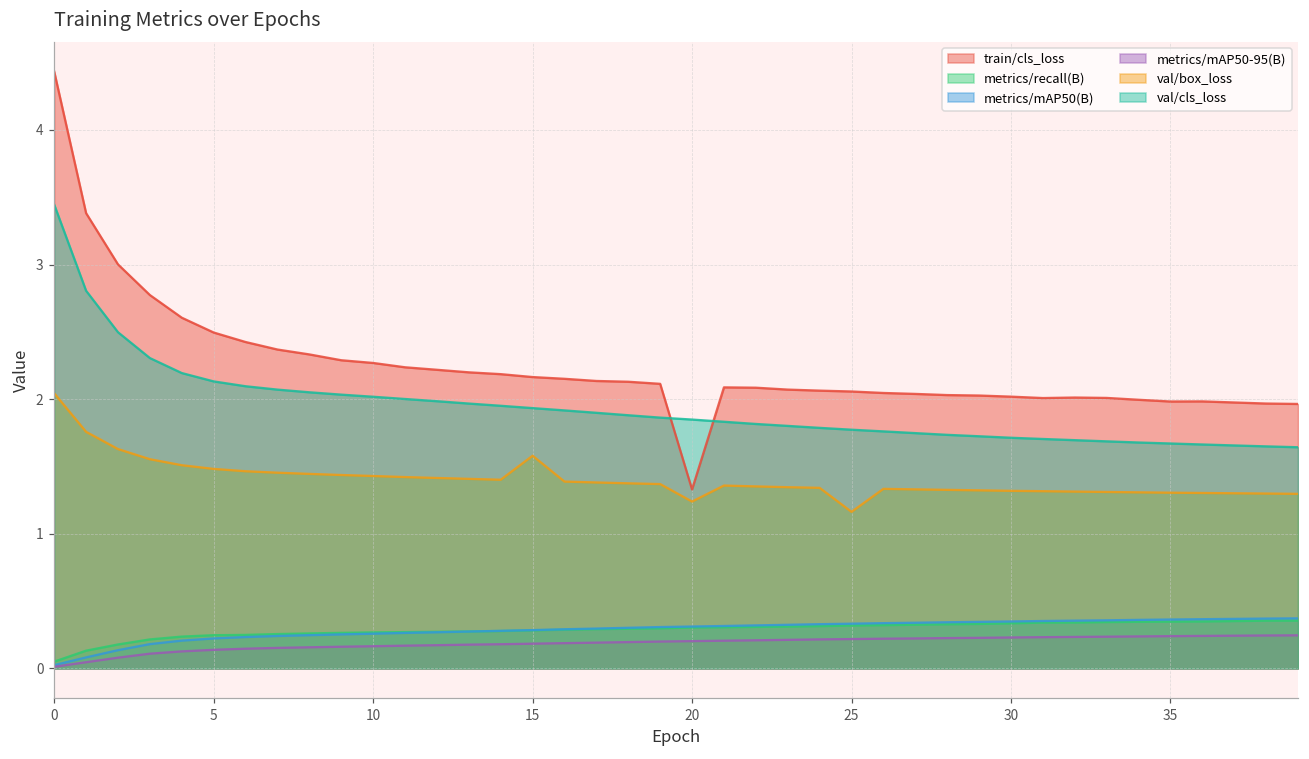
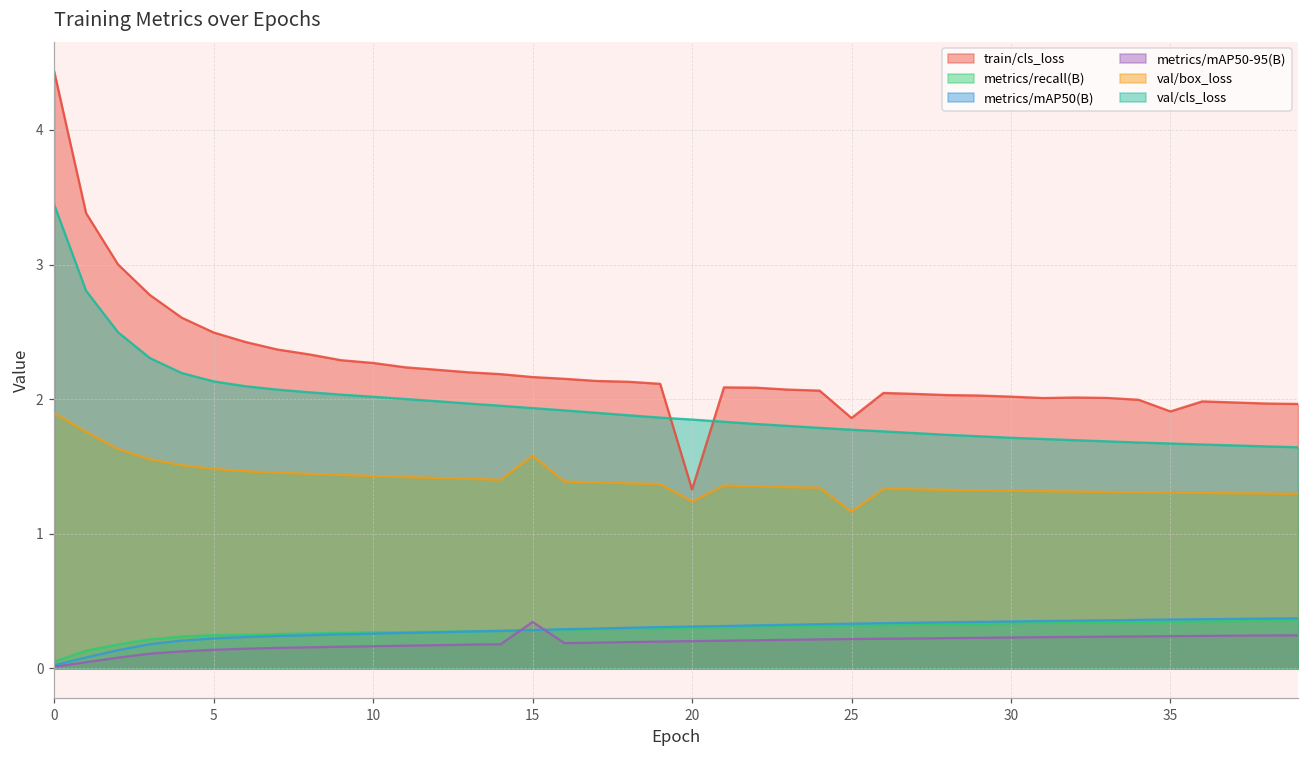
val/box_loss, 0: 2.04 -> 1.90
metrics/mAP50-95(B), 15: 0.18 -> 0.34
train/cls_loss, 25: 2.06 -> 1.86
train/cls_loss, 35: 1.98 -> 1.91
